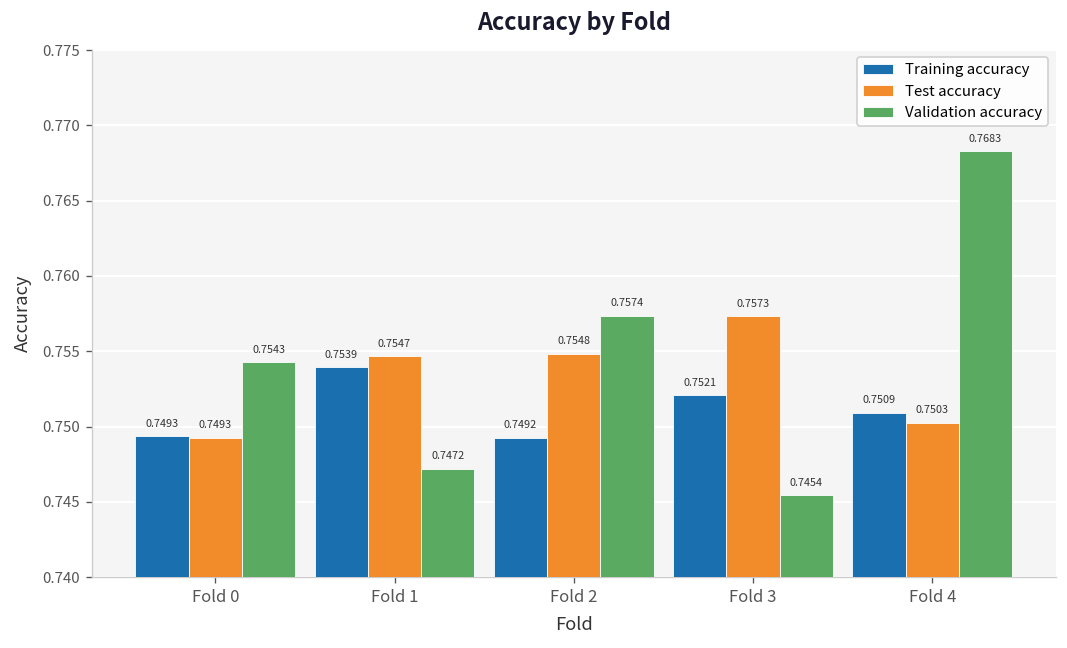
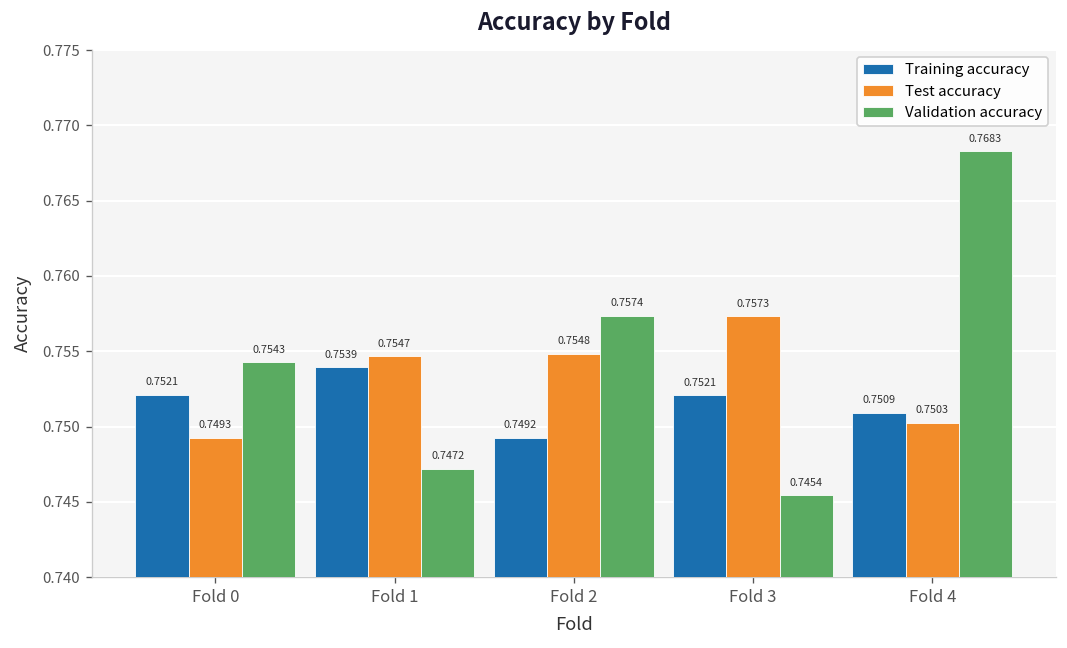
Training accuracy, Fold 0: 0.7493 -> 0.7521
